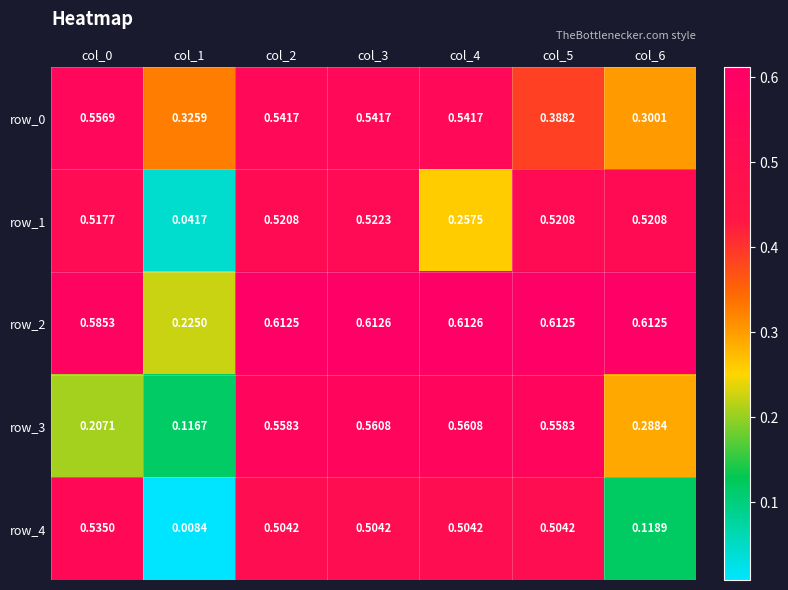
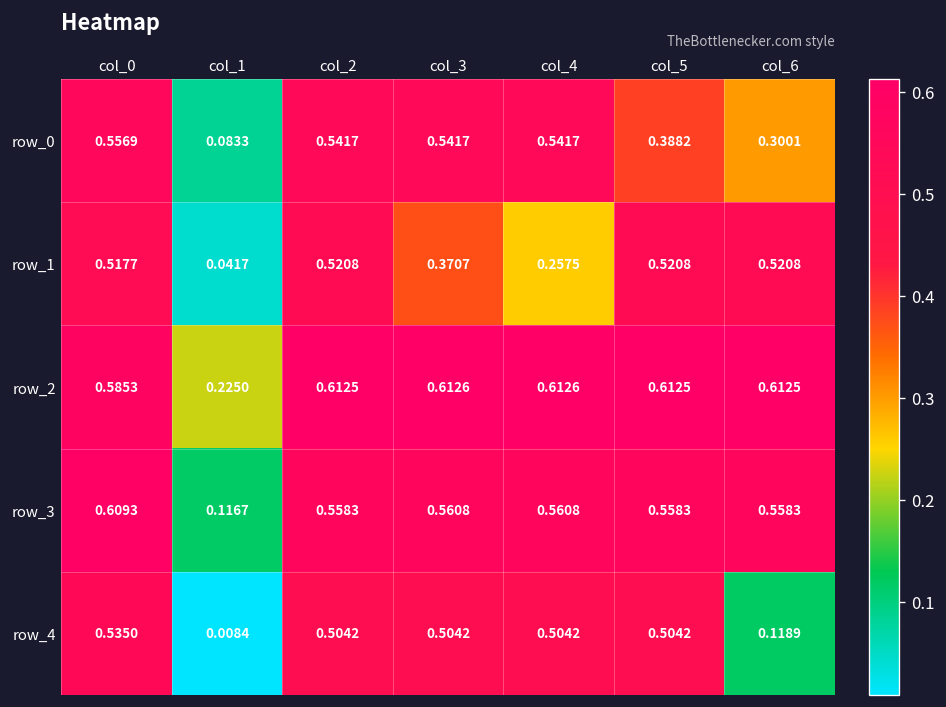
row_0, col_1: 0.3259 -> 0.0833
row_1, col_3: 0.5223 -> 0.3707
row_3, col_0: 0.2071 -> 0.6093
row_3, col_6: 0.2884 -> 0.5583
